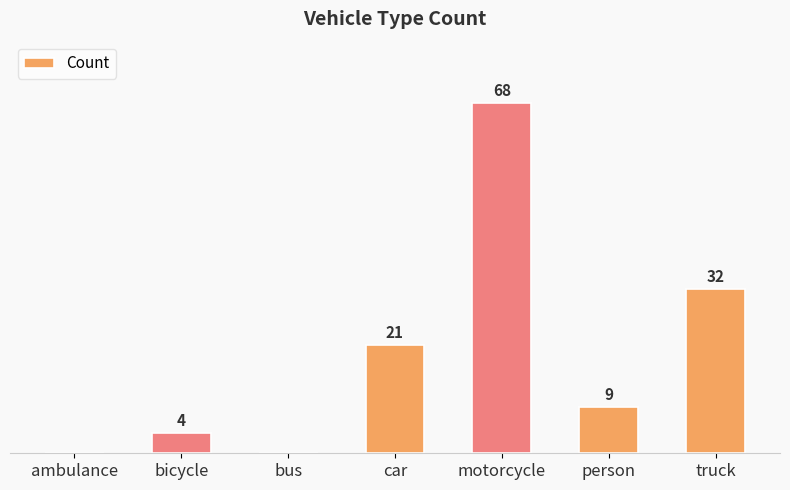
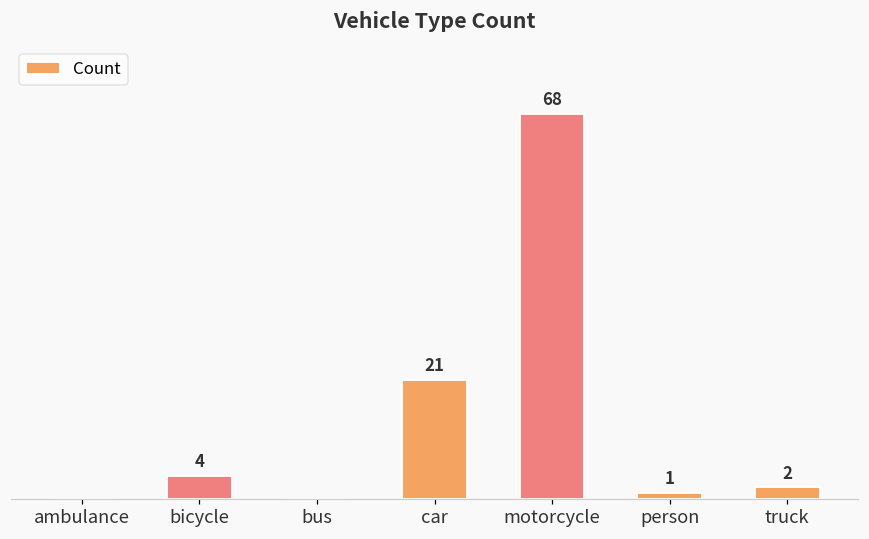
person: 9 -> 1
truck: 32 -> 2
